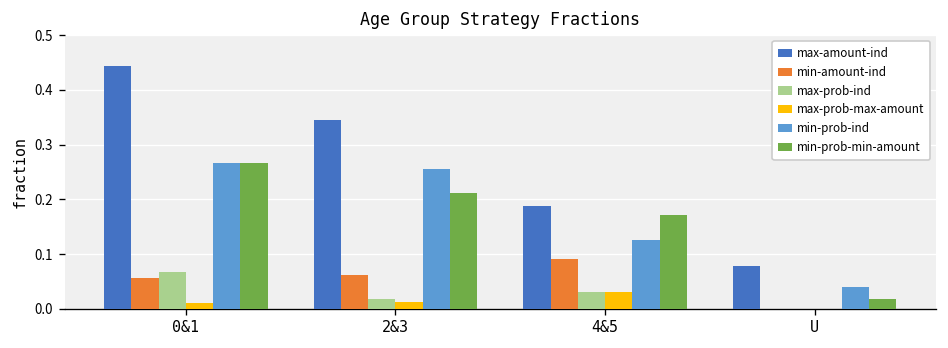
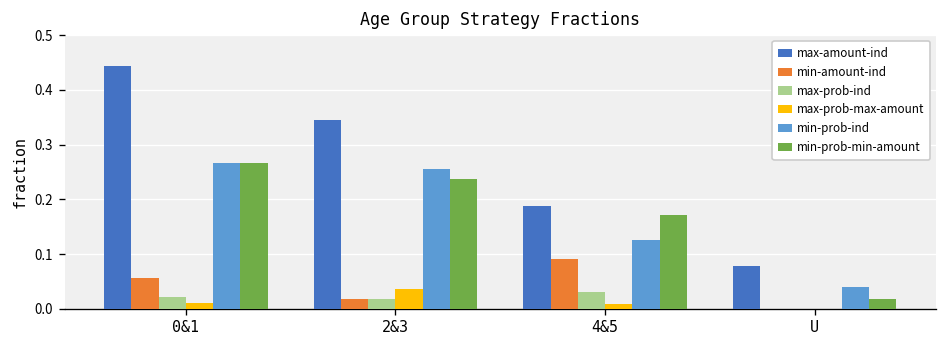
max-prob-ind, 0&1: 0.07 -> 0.02
min-amount-ind, 2&3: 0.06 -> 0.02
max-prob-max-amount, 2&3: 0.01 -> 0.04
min-prob-min-amount, 2&3: 0.21 -> 0.24
max-prob-max-amount, 4&5: 0.03 -> 0.01
